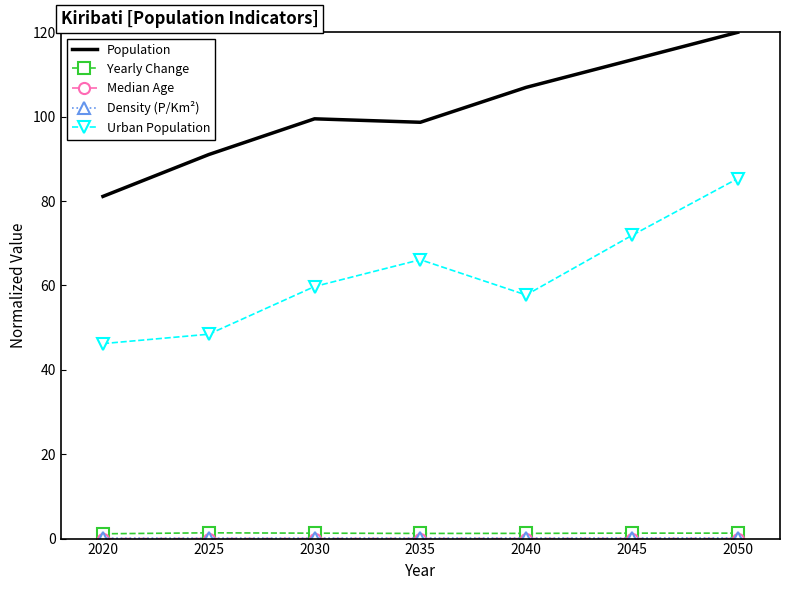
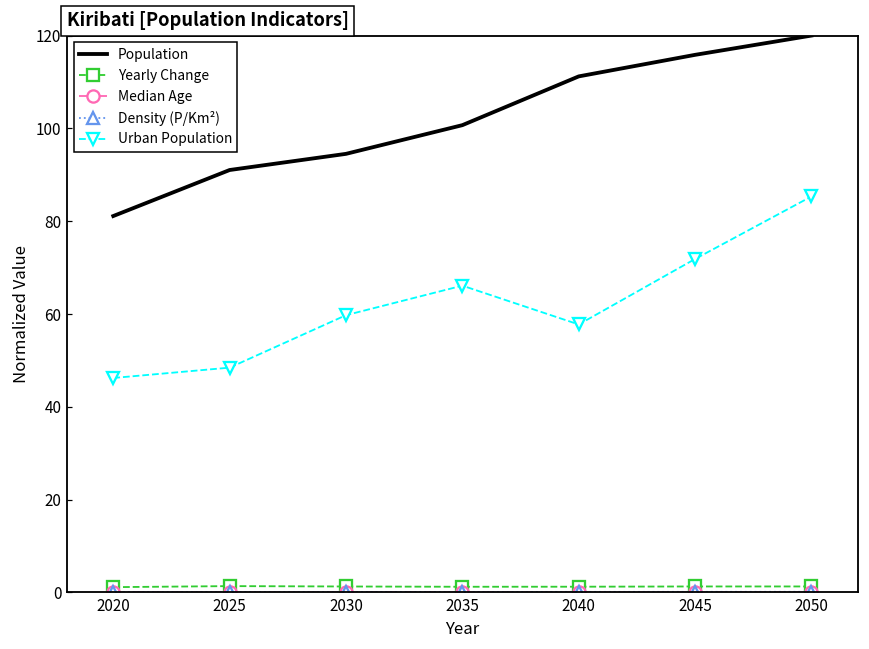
Population, 2030: 100 -> 95
Population, 2035: 99 -> 101
Population, 2040: 107 -> 111
Population, 2045: 113 -> 116
